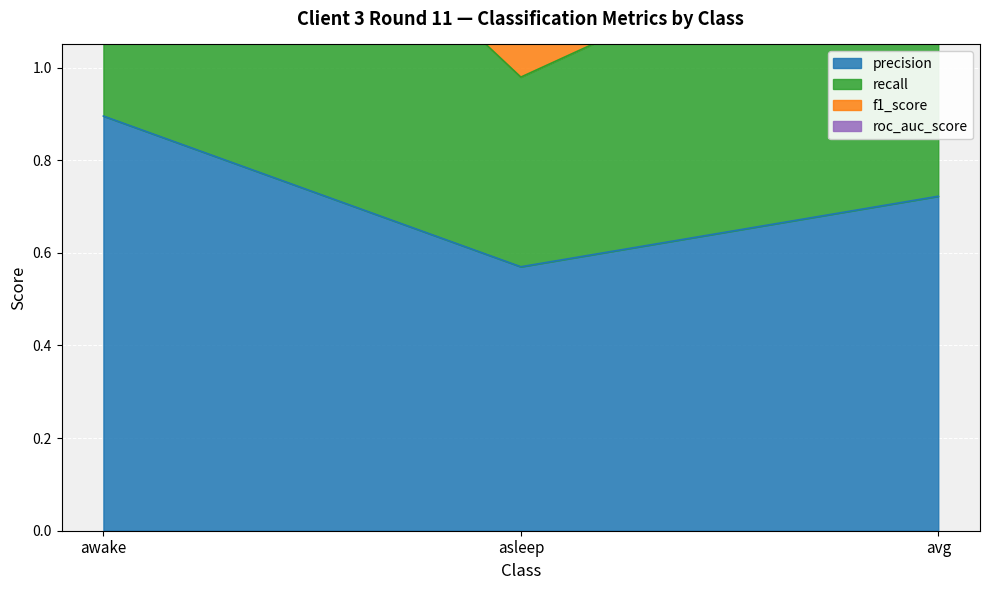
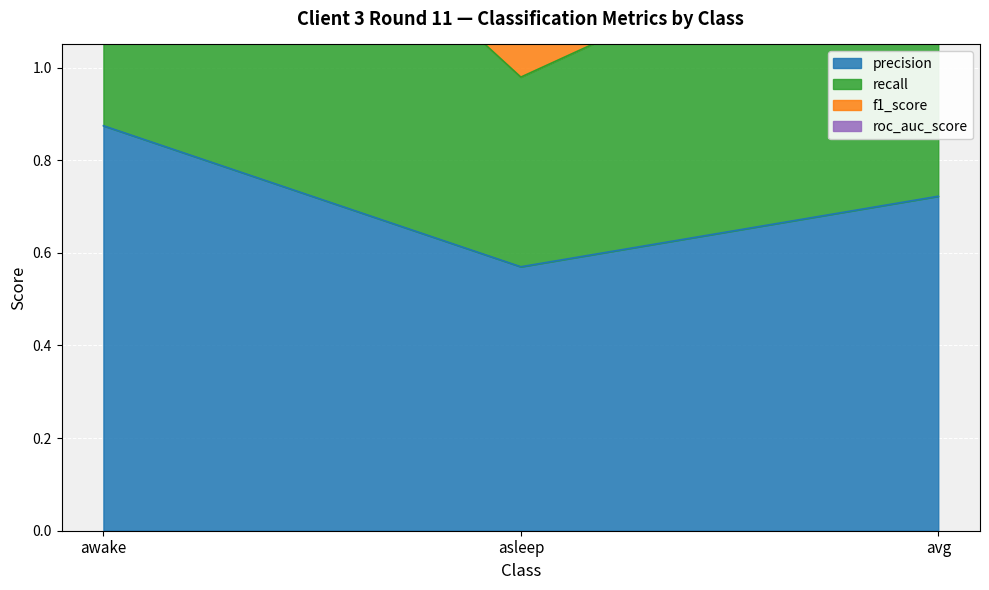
precision, awake: 0.90 -> 0.87
